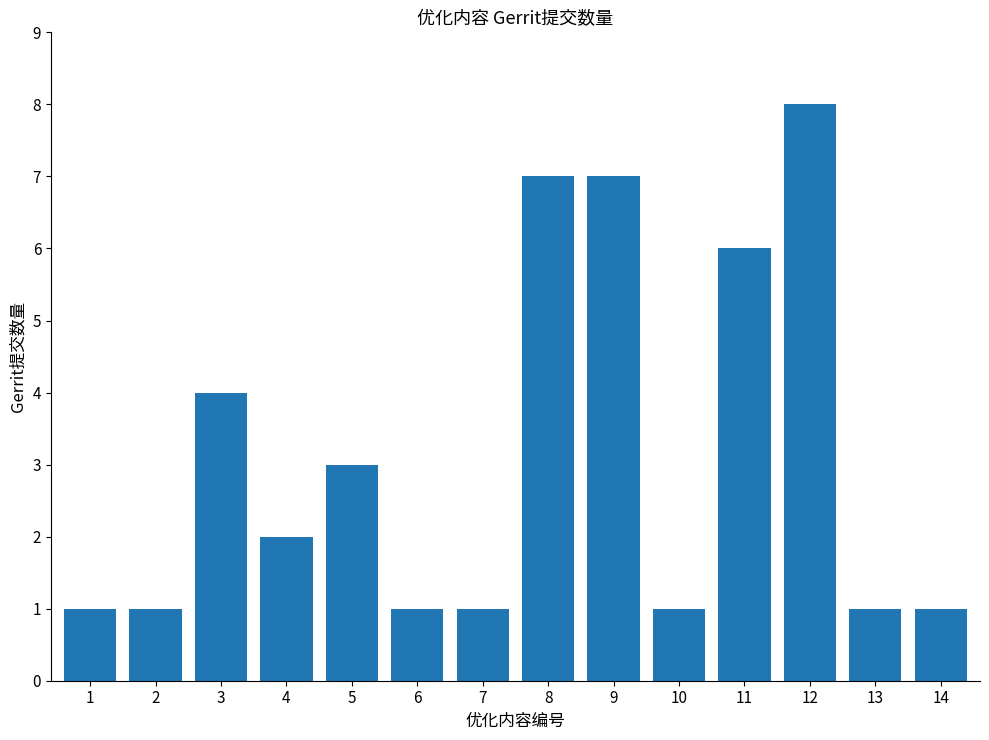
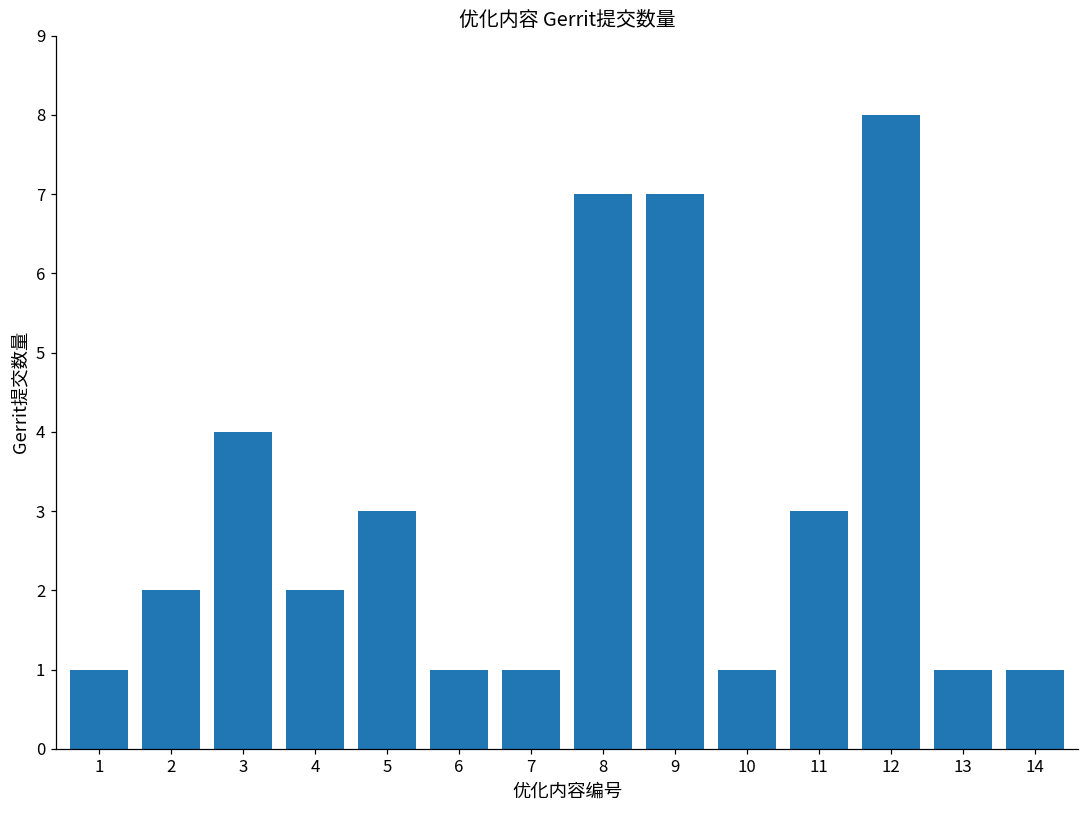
2: 1 -> 2
11: 6 -> 3
